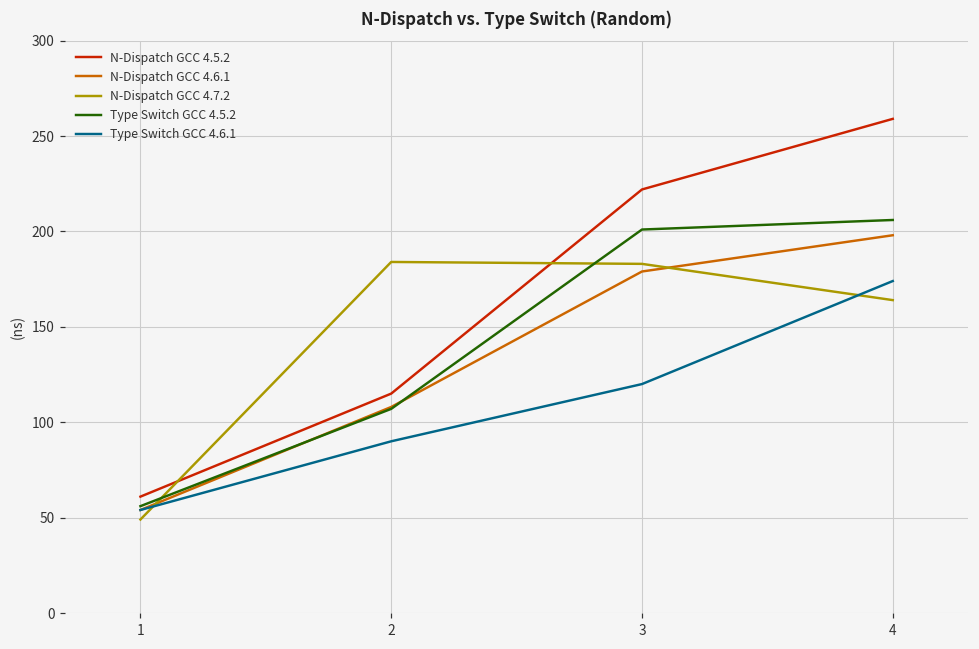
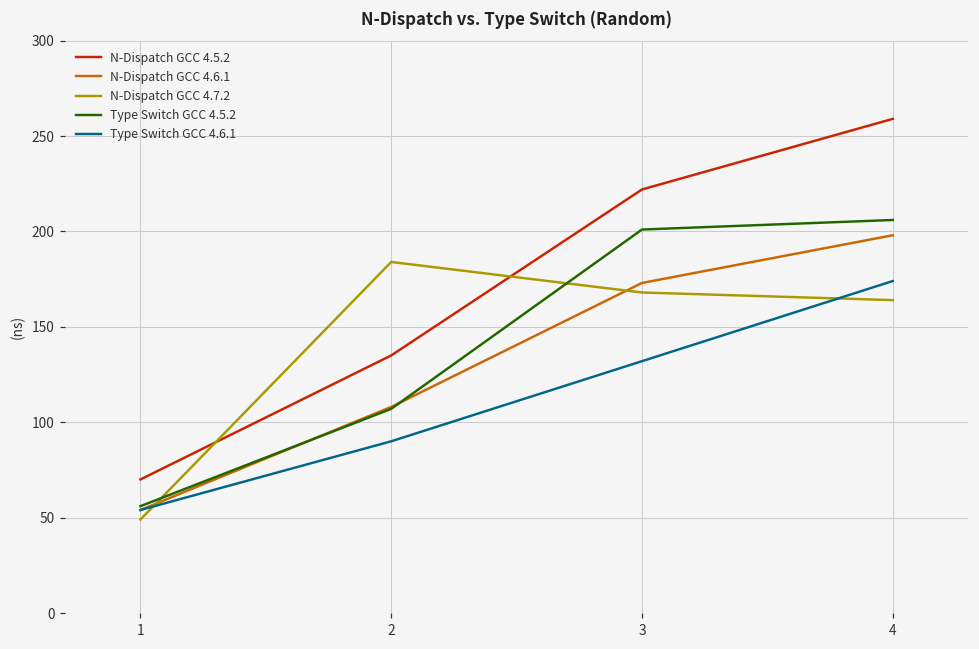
N-Dispatch GCC 4.5.2, 1: 61 -> 70
N-Dispatch GCC 4.5.2, 2: 115 -> 135
N-Dispatch GCC 4.6.1, 3: 179 -> 173
N-Dispatch GCC 4.7.2, 3: 183 -> 168
Type Switch GCC 4.6.1, 3: 120 -> 132
